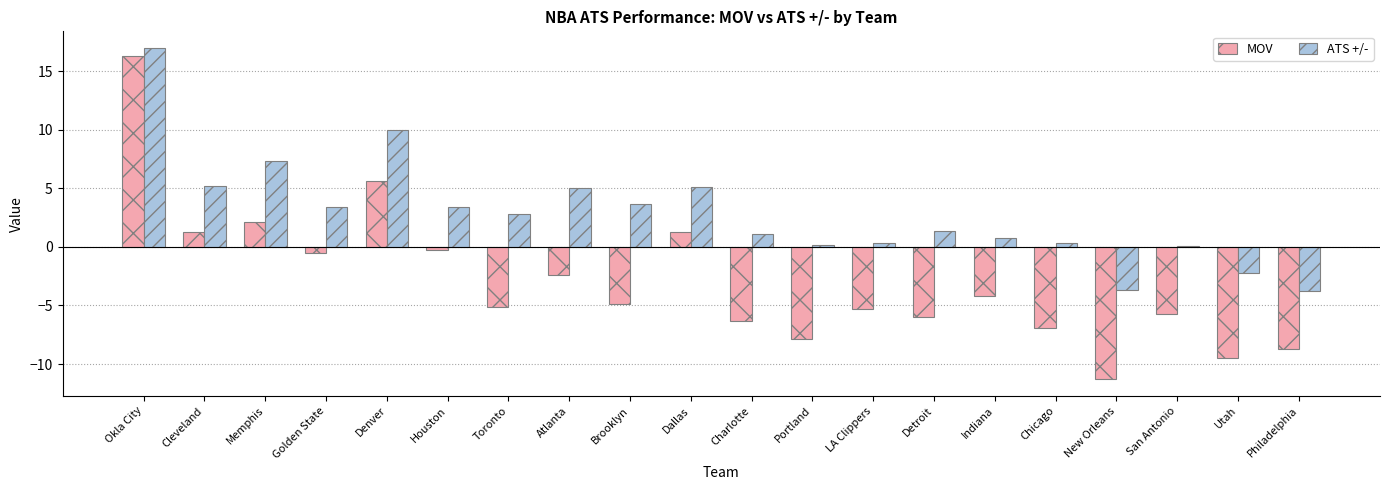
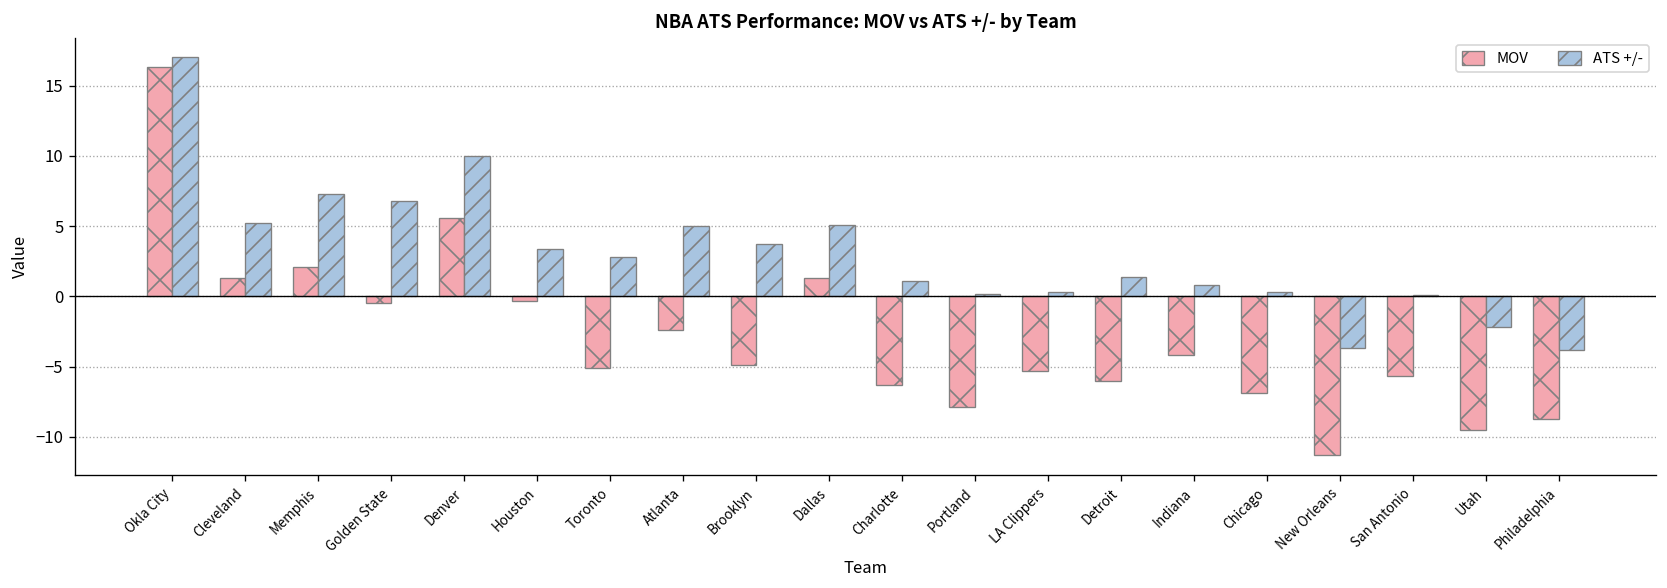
ATS +/-, Golden State: 3.4 -> 6.8
